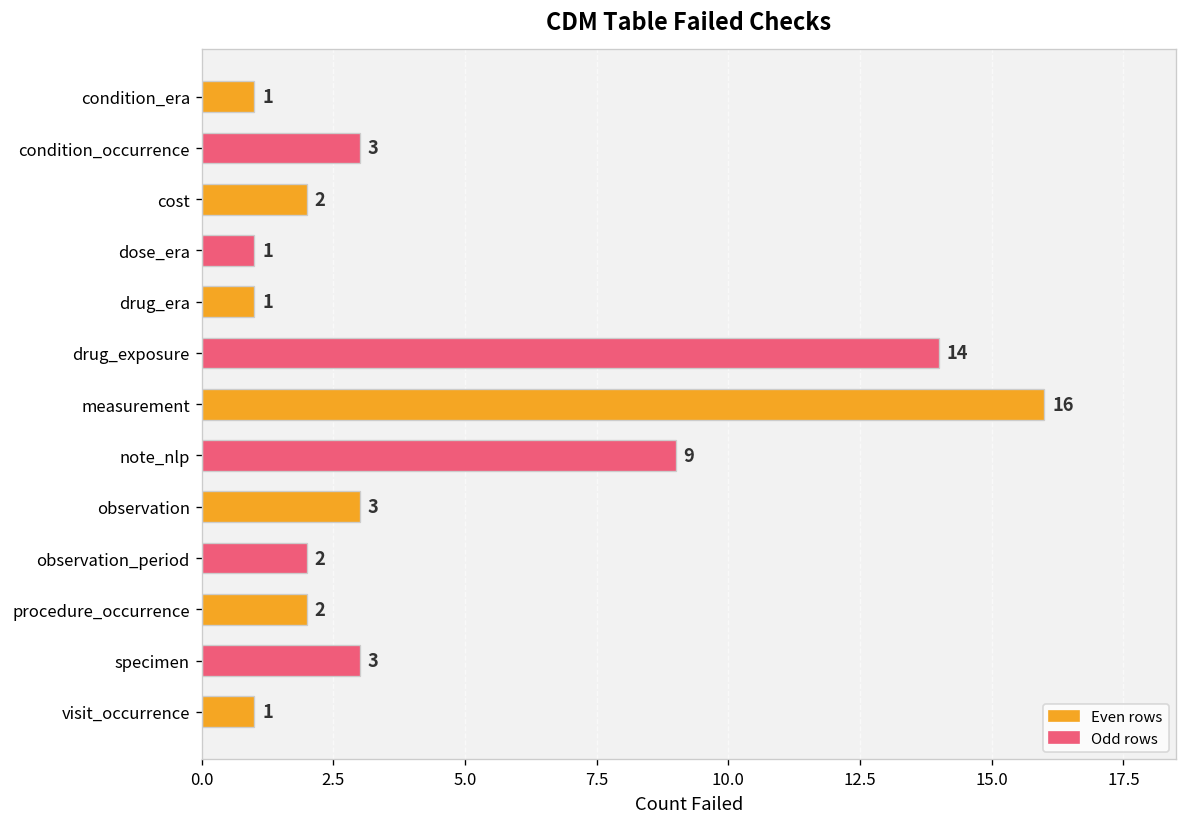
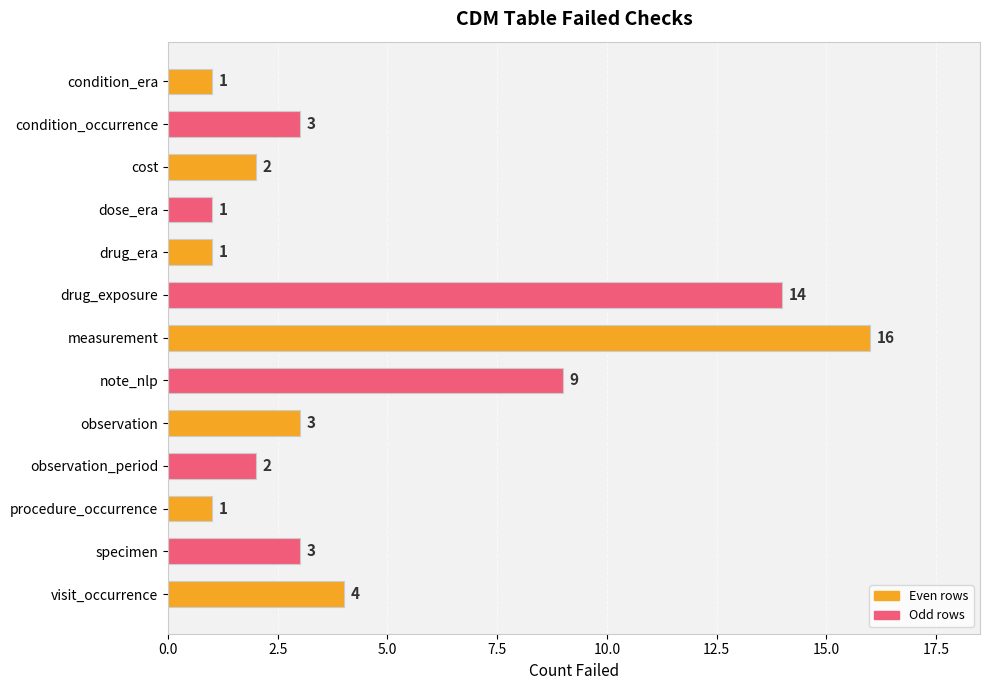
procedure_occurrence: 2 -> 1
visit_occurrence: 1 -> 4
